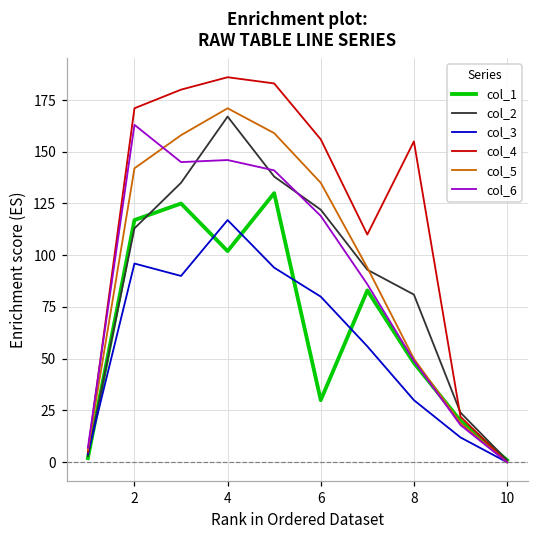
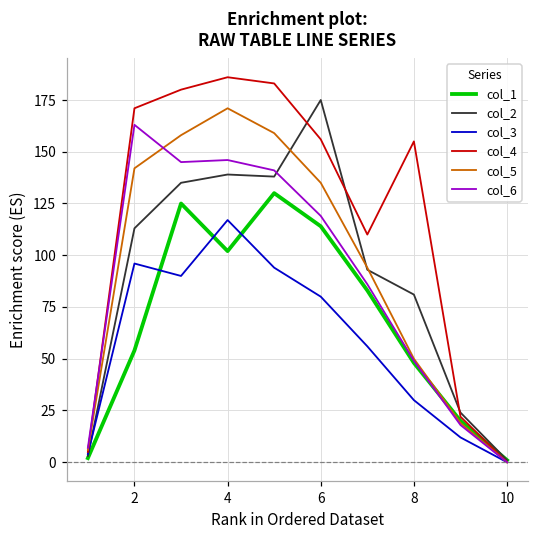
col_1, 2: 117 -> 54
col_2, 4: 167 -> 139
col_1, 6: 30 -> 114
col_2, 6: 122 -> 175
